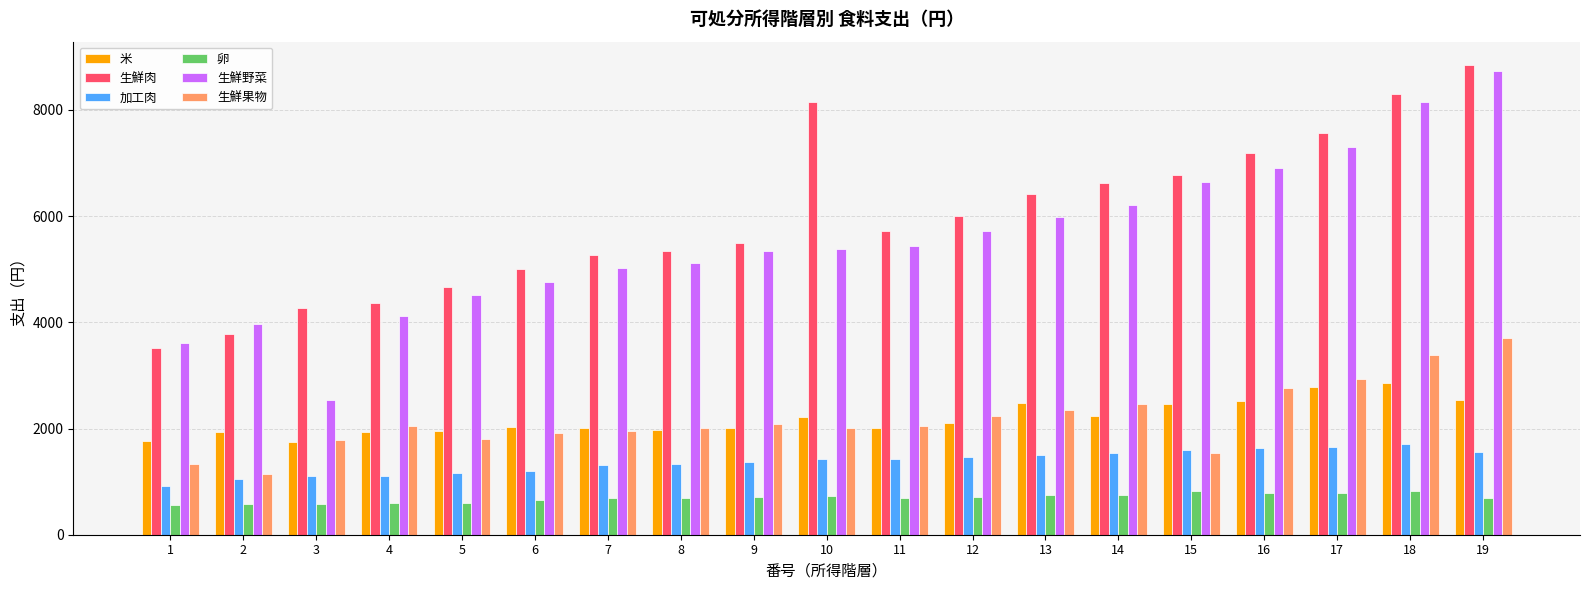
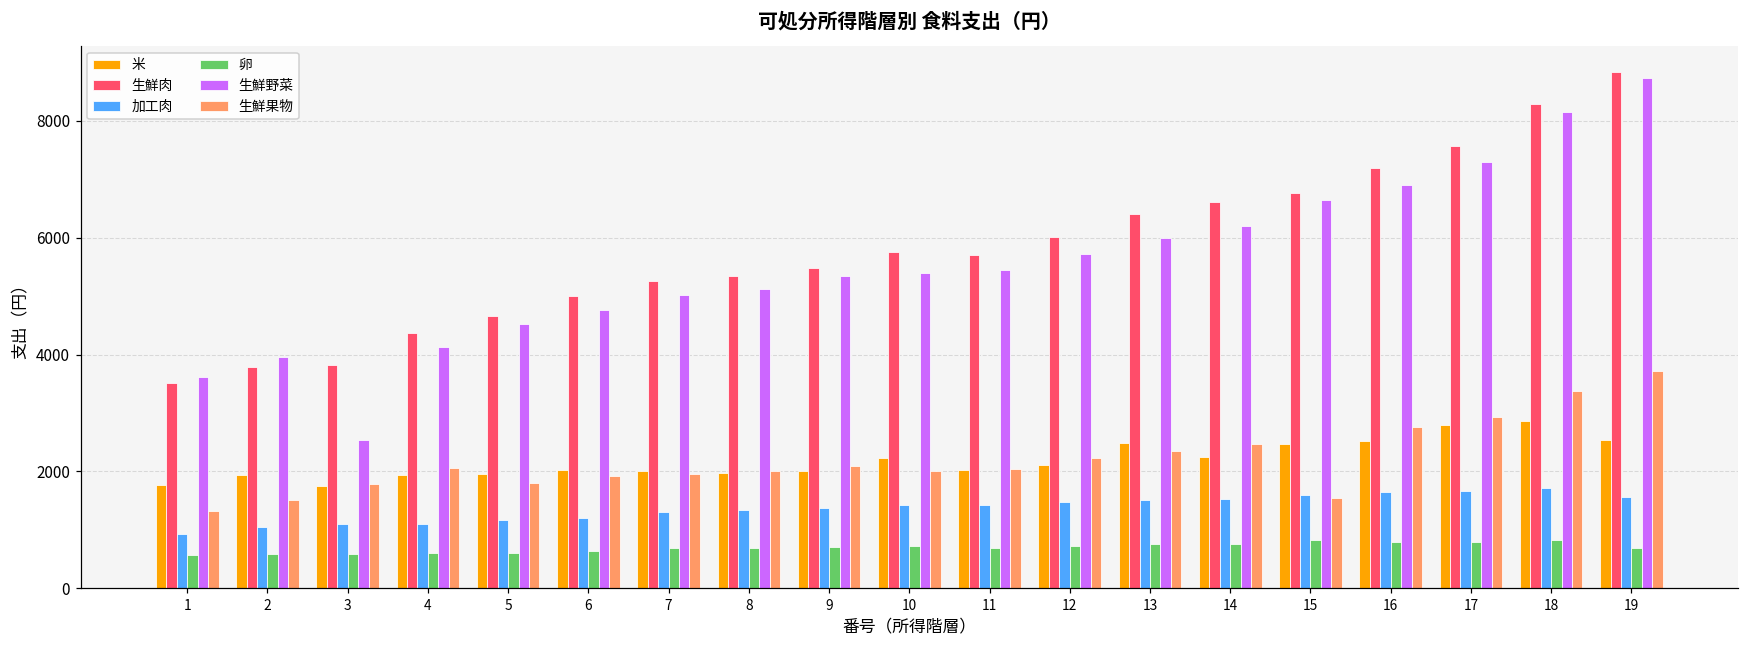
生鮮果物, 2: 1200 -> 1500
生鮮肉, 3: 4300 -> 3800
生鮮肉, 10: 8200 -> 5800
